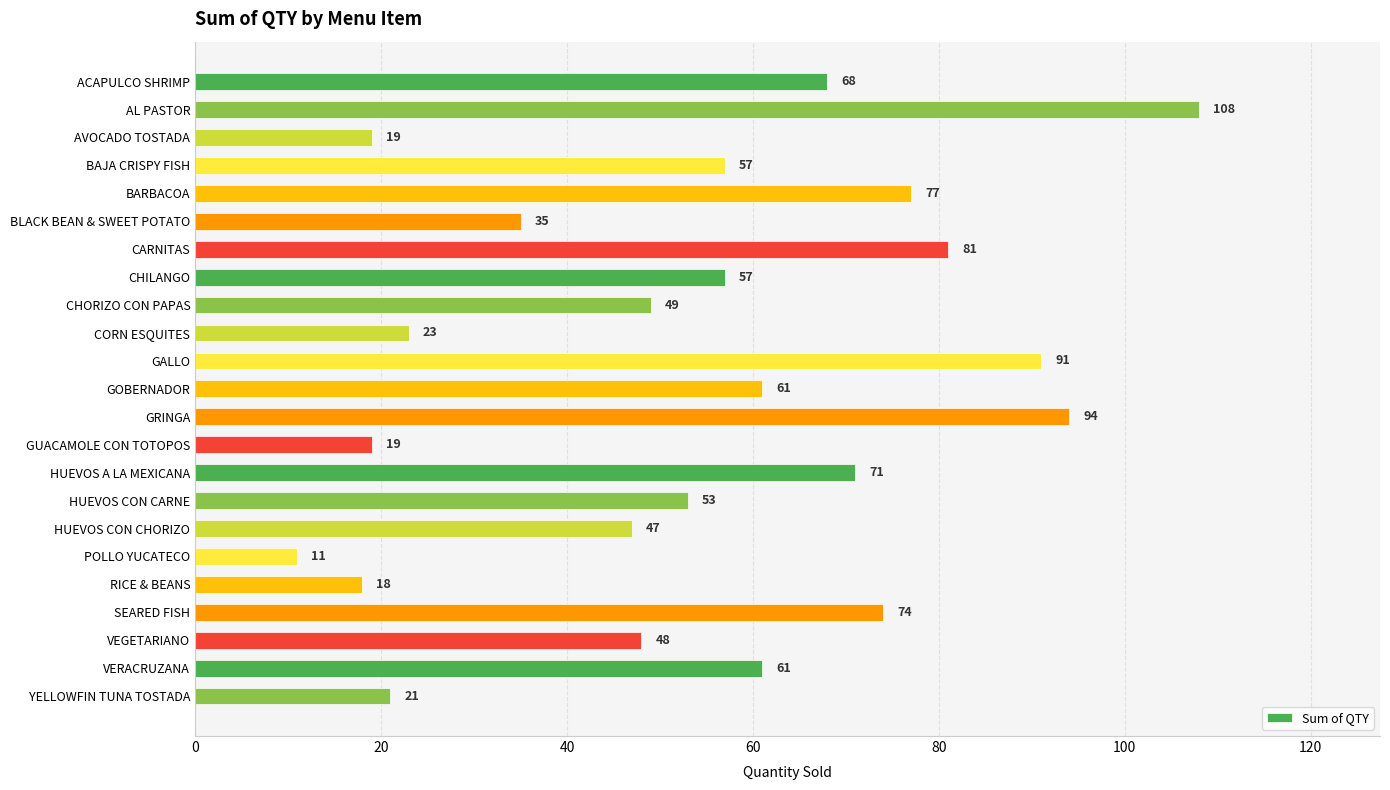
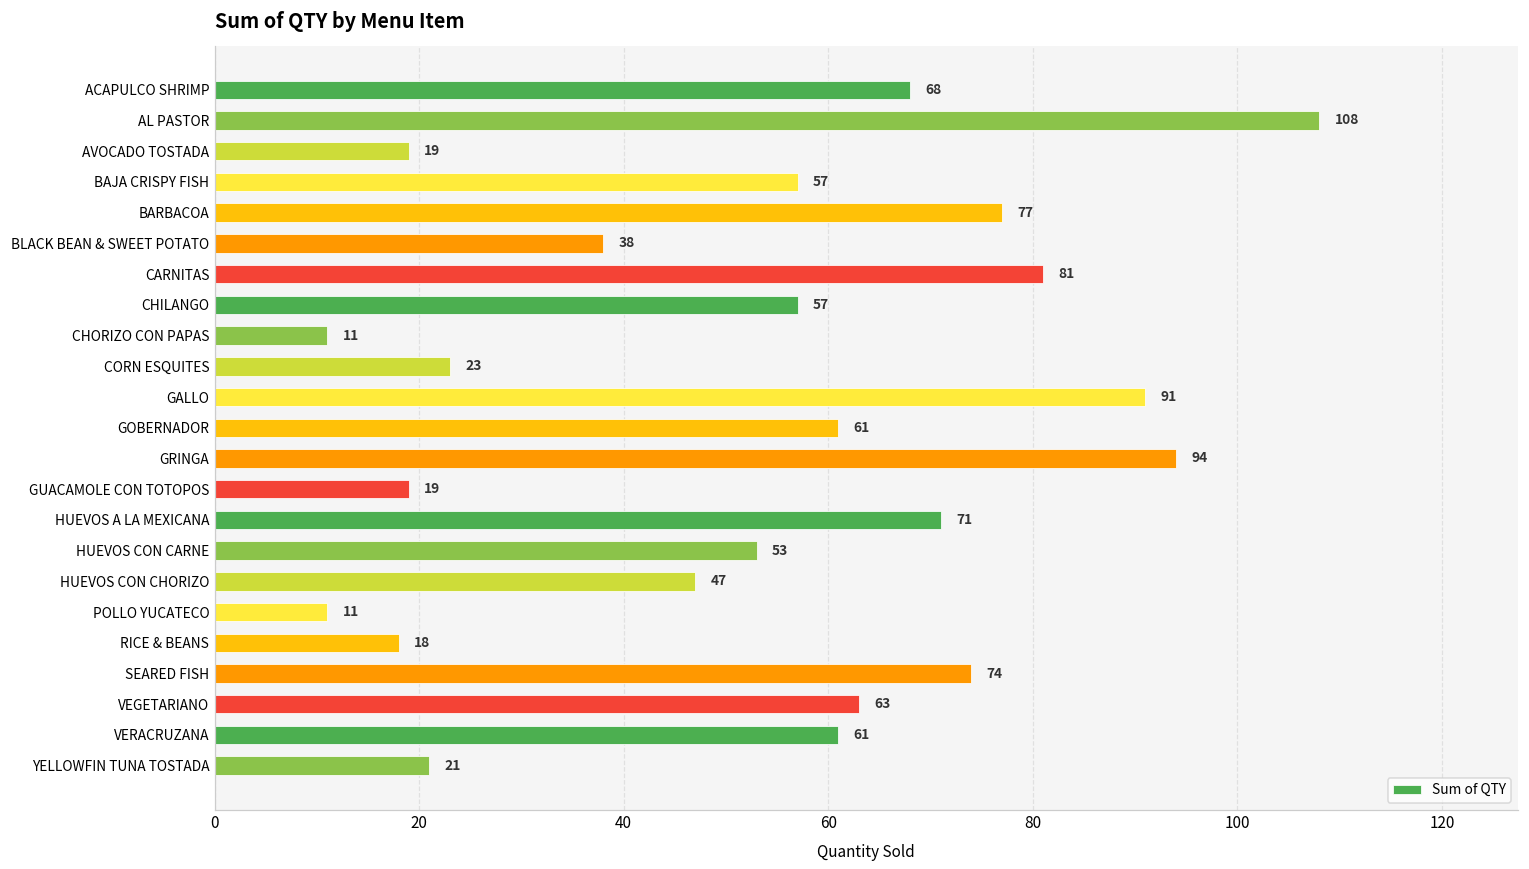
BLACK BEAN & SWEET POTATO: 35 -> 38
CHORIZO CON PAPAS: 49 -> 11
VEGETARIANO: 48 -> 63
